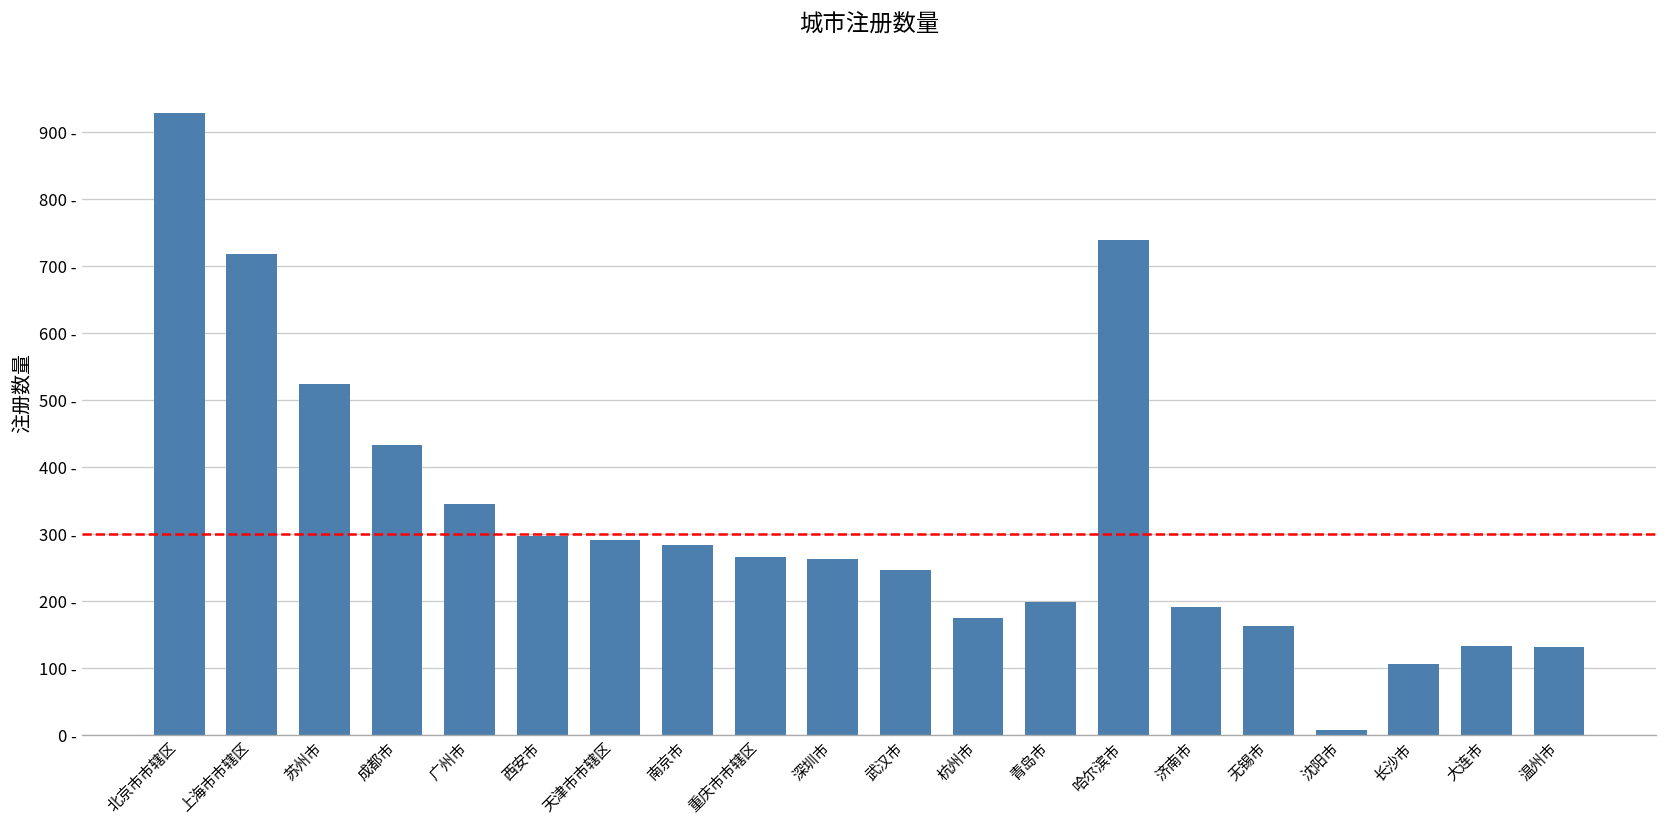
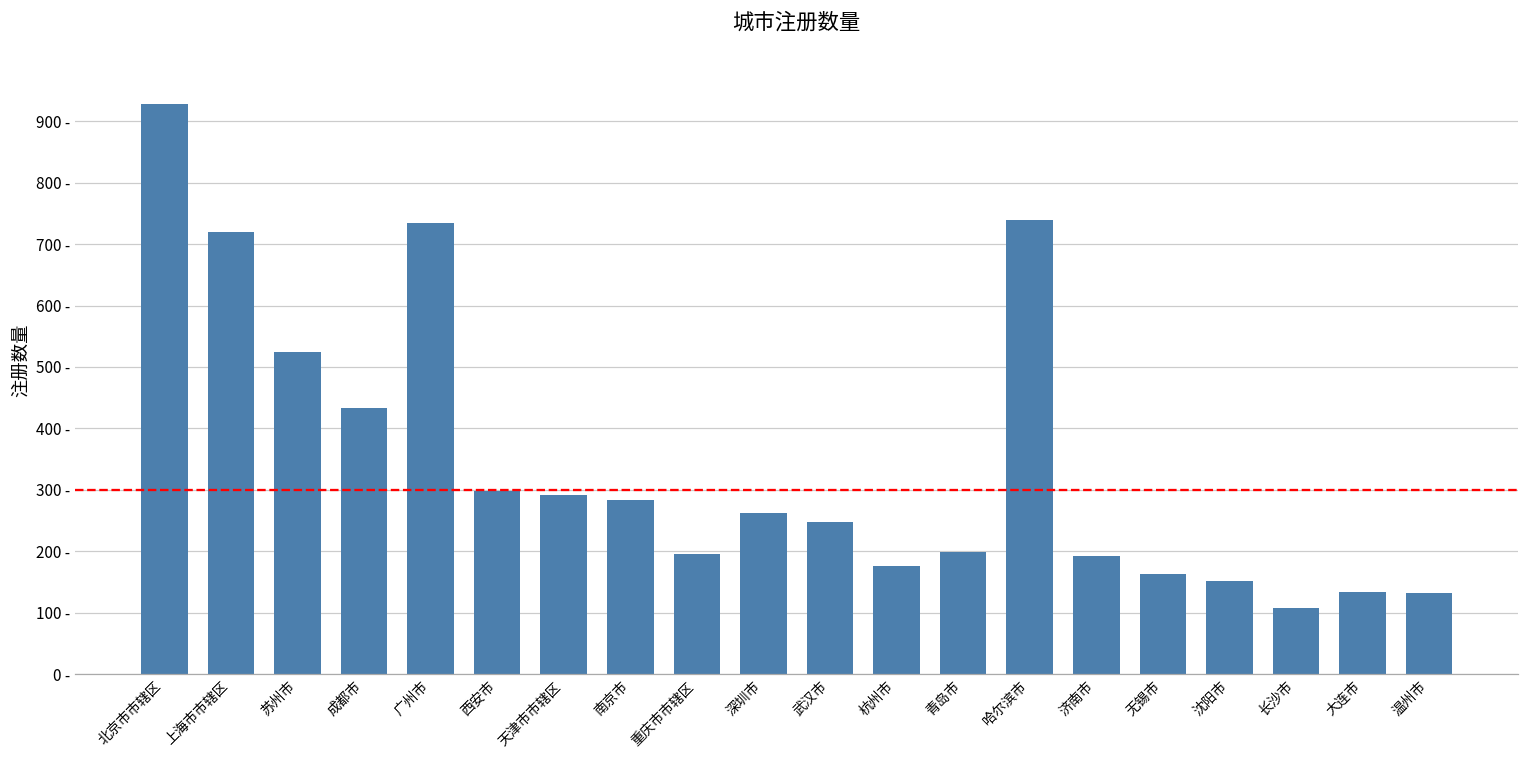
广州市: 350 - -> 740 -
重庆市市辖区: 270 - -> 200 -
沈阳市: 10 - -> 150 -
